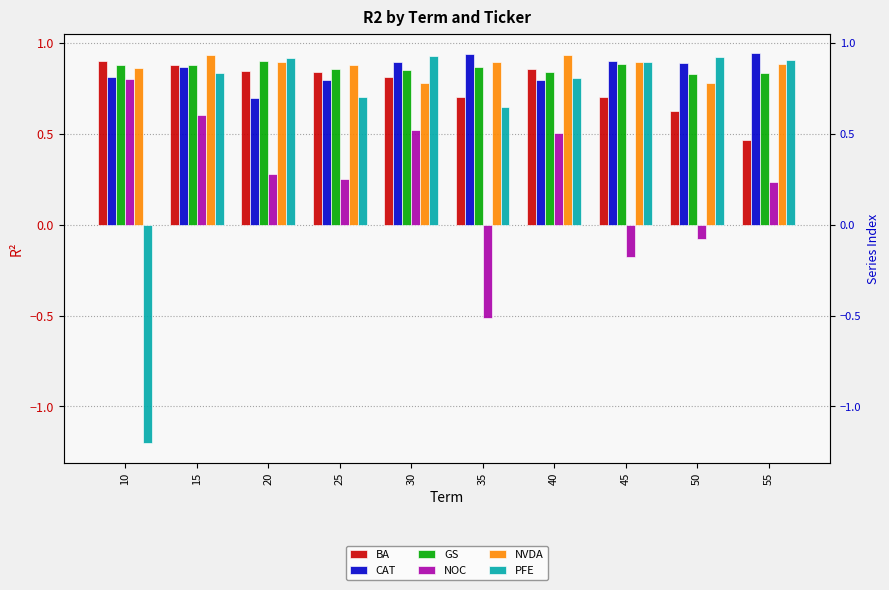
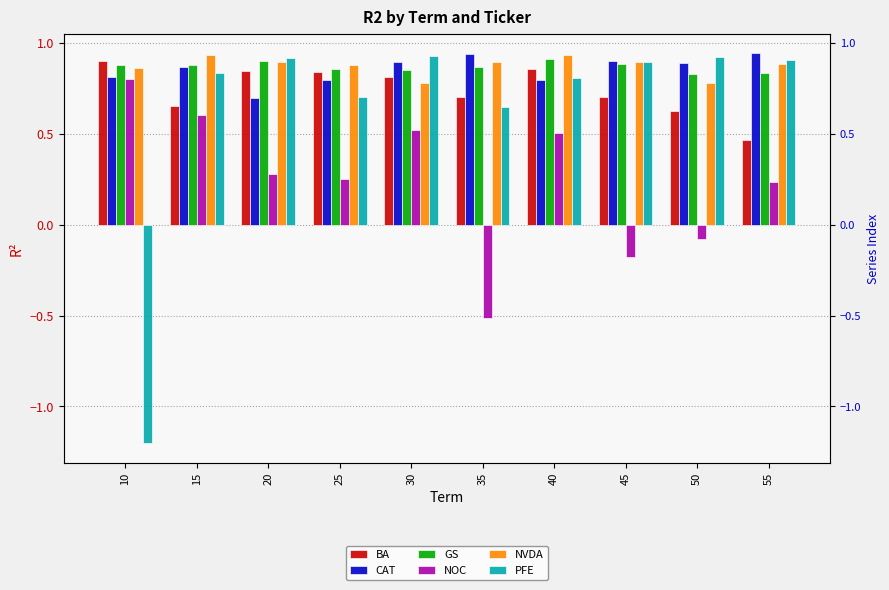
BA, 15: 0.88 -> 0.65
GS, 40: 0.84 -> 0.91
